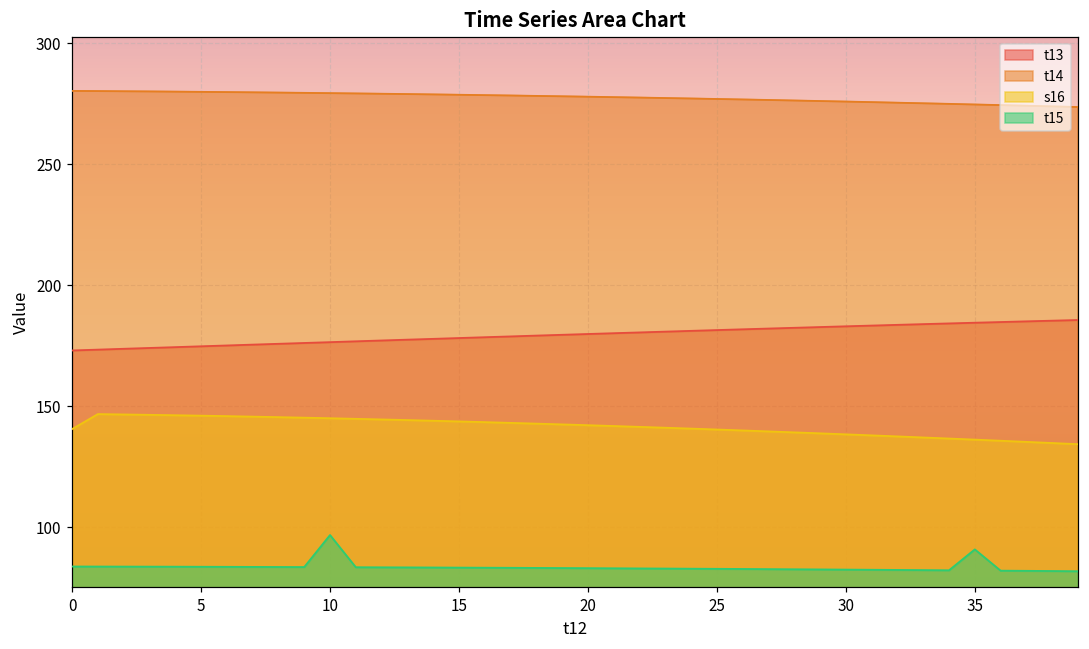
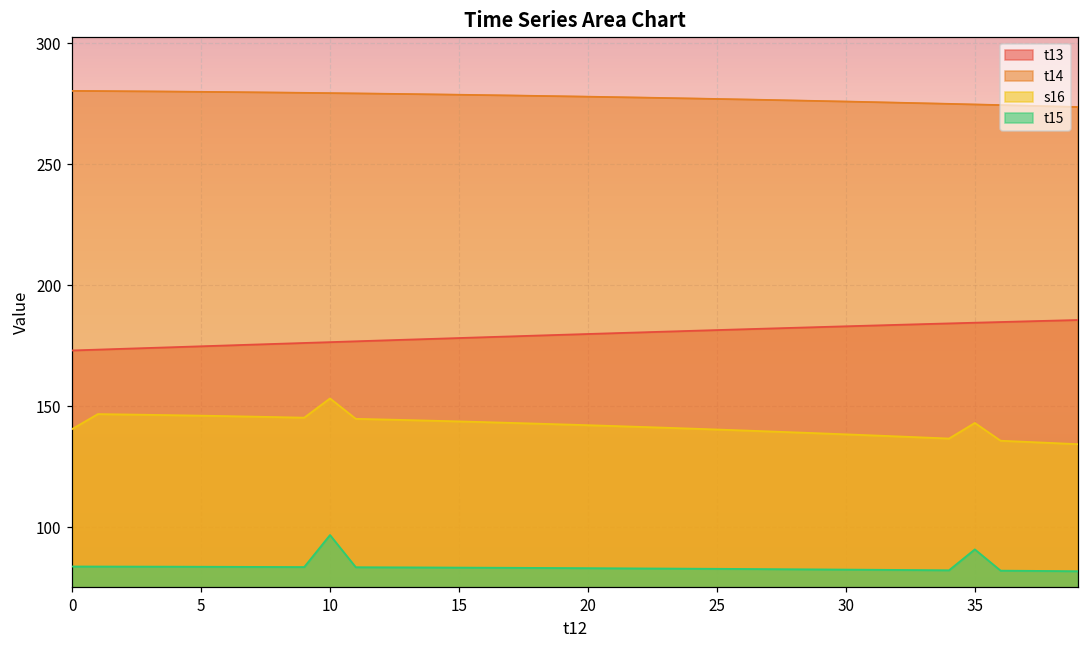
s16, 10: 145 -> 153
s16, 35: 136 -> 143
